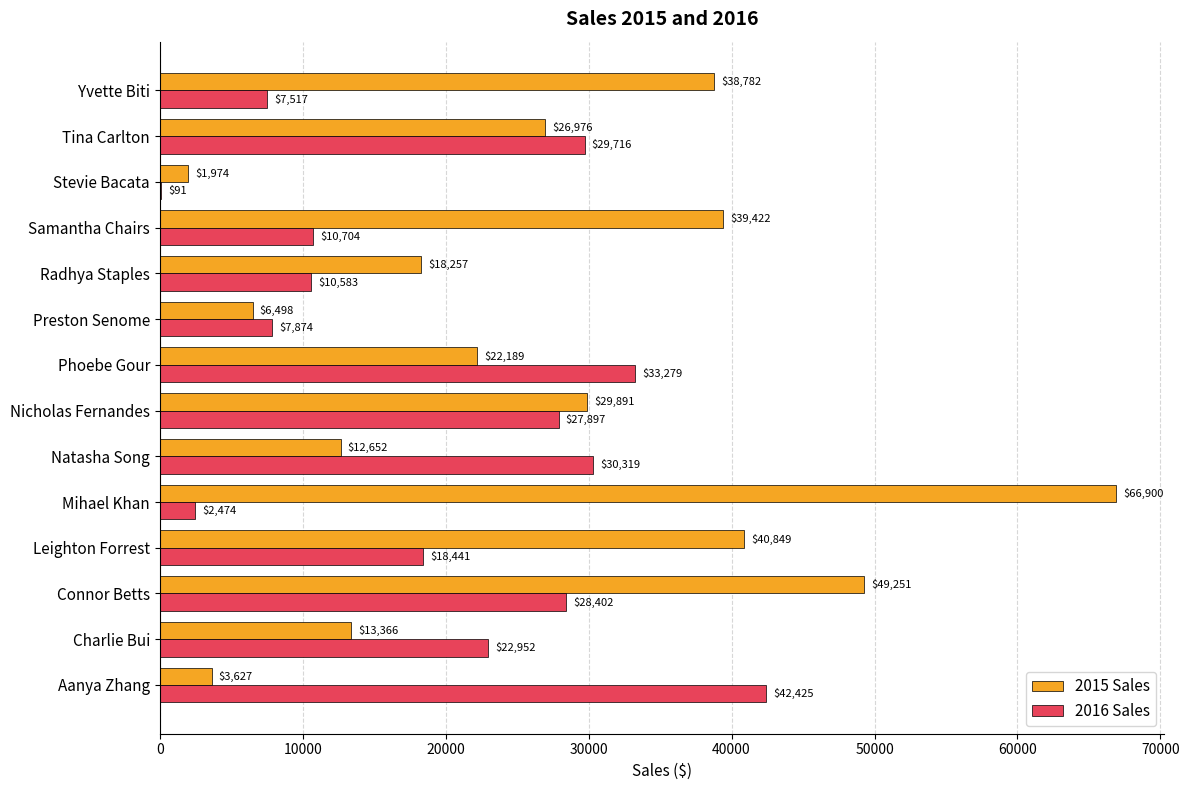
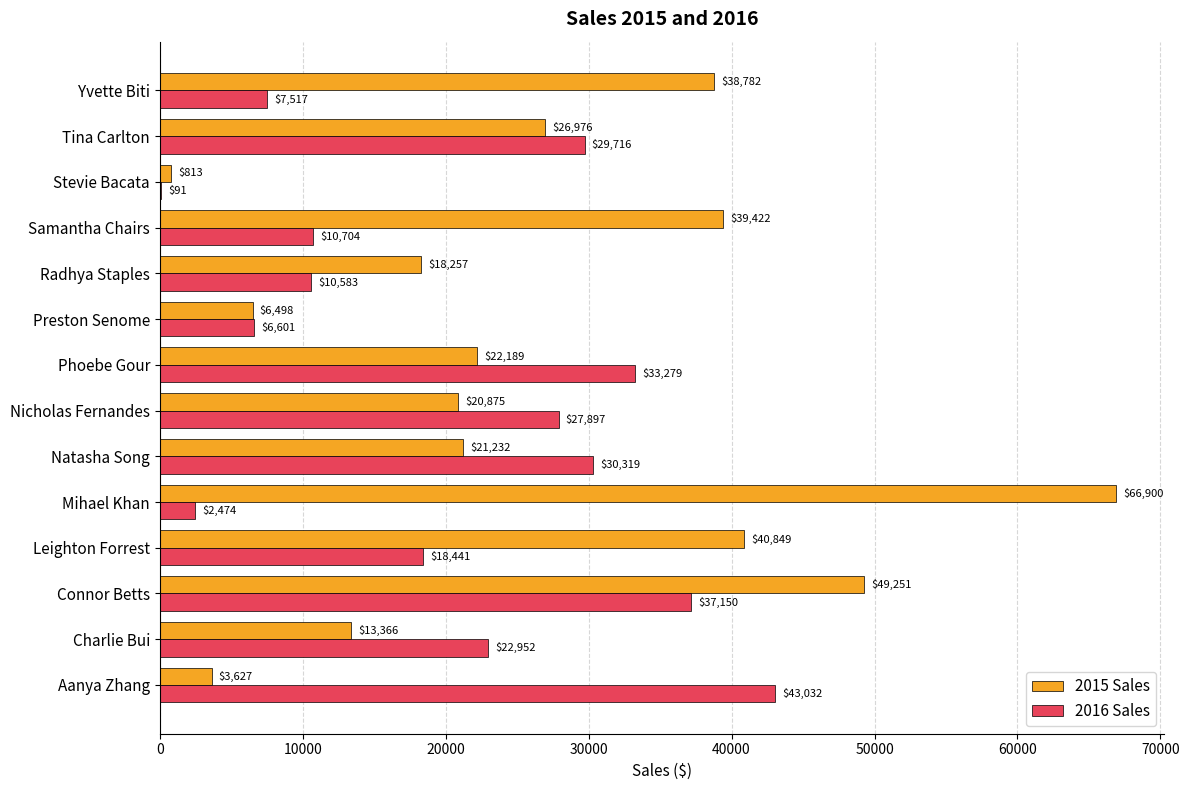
2015 Sales, Stevie Bacata: $1,974 -> $813
2016 Sales, Preston Senome: $7,874 -> $6,601
2015 Sales, Nicholas Fernandes: $29,891 -> $20,875
2015 Sales, Natasha Song: $12,652 -> $21,232
2016 Sales, Connor Betts: $28,402 -> $37,150
2016 Sales, Aanya Zhang: $42,425 -> $43,032
